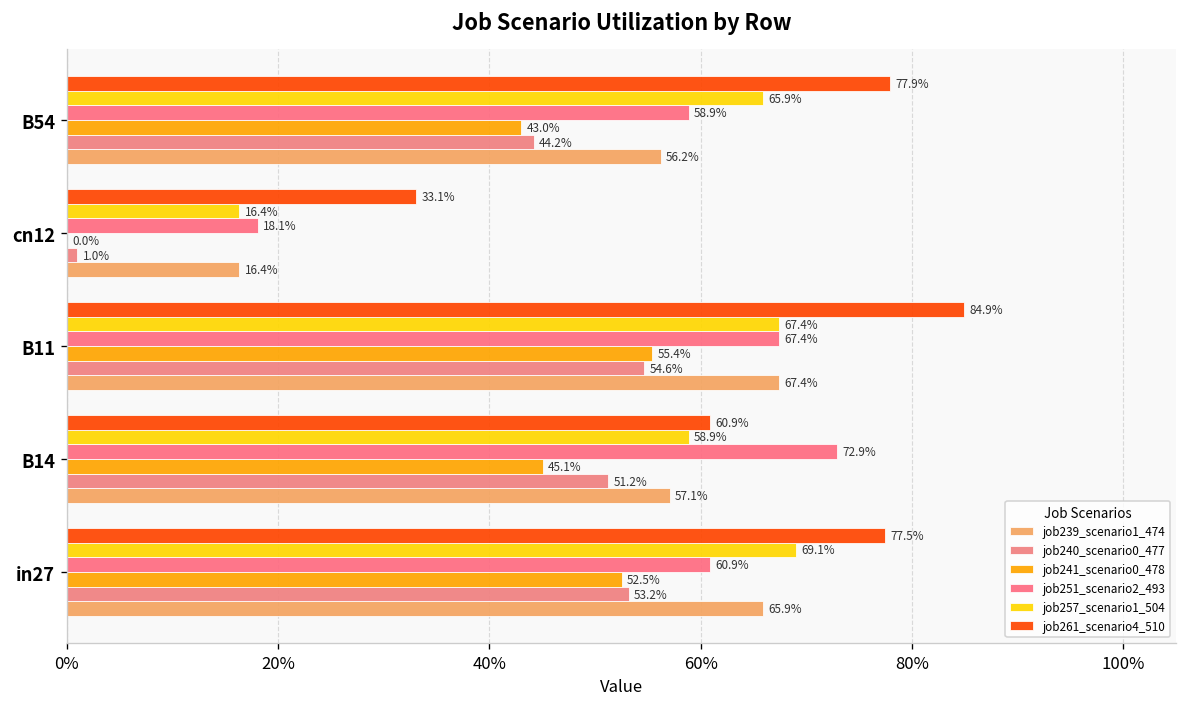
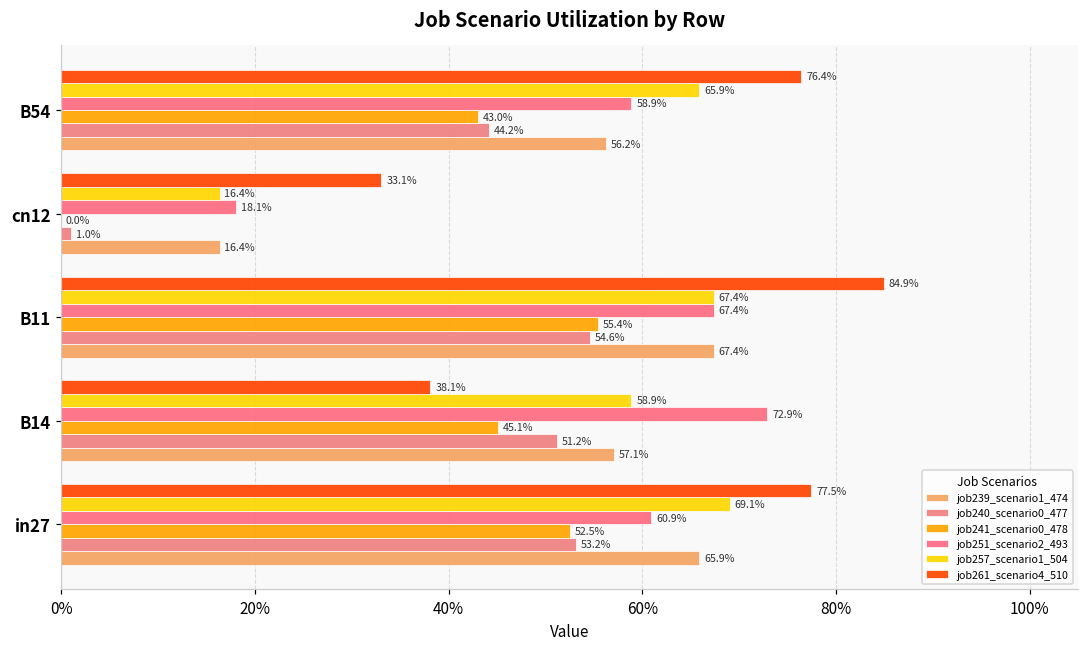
job261_scenario4_510, B54: 77.9% -> 76.4%
job261_scenario4_510, B14: 60.9% -> 38.1%
